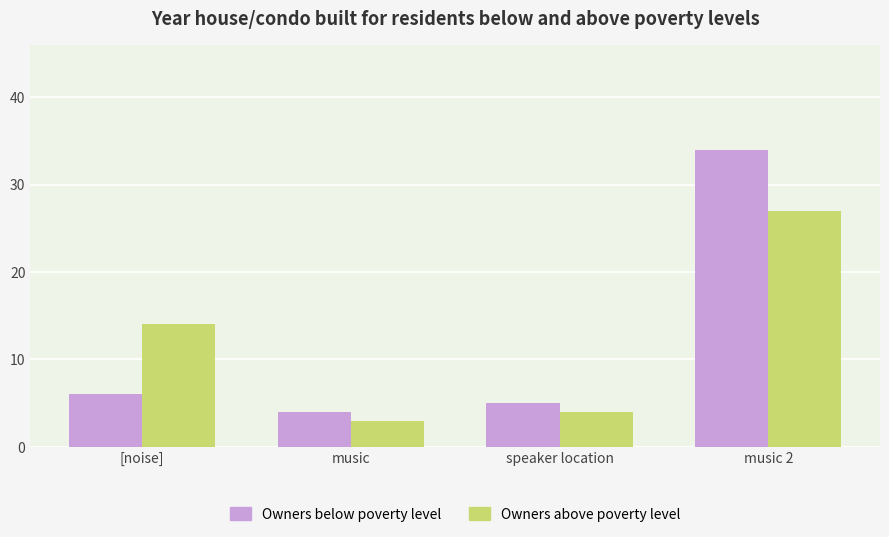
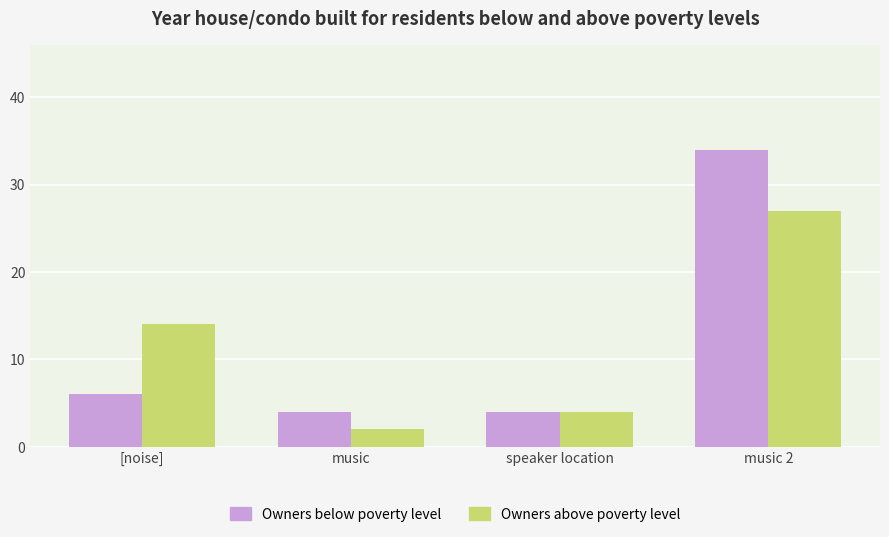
Owners above poverty level, music: 3 -> 2
Owners below poverty level, speaker location: 5 -> 4
